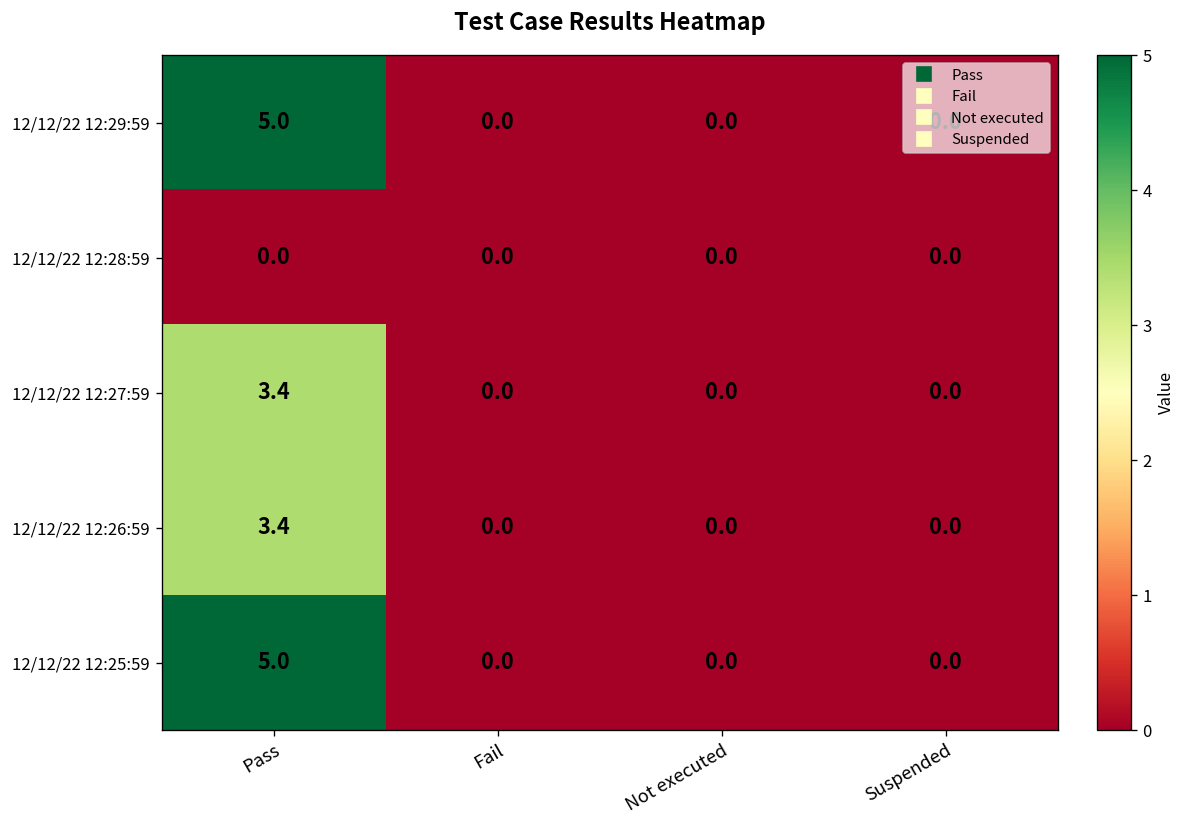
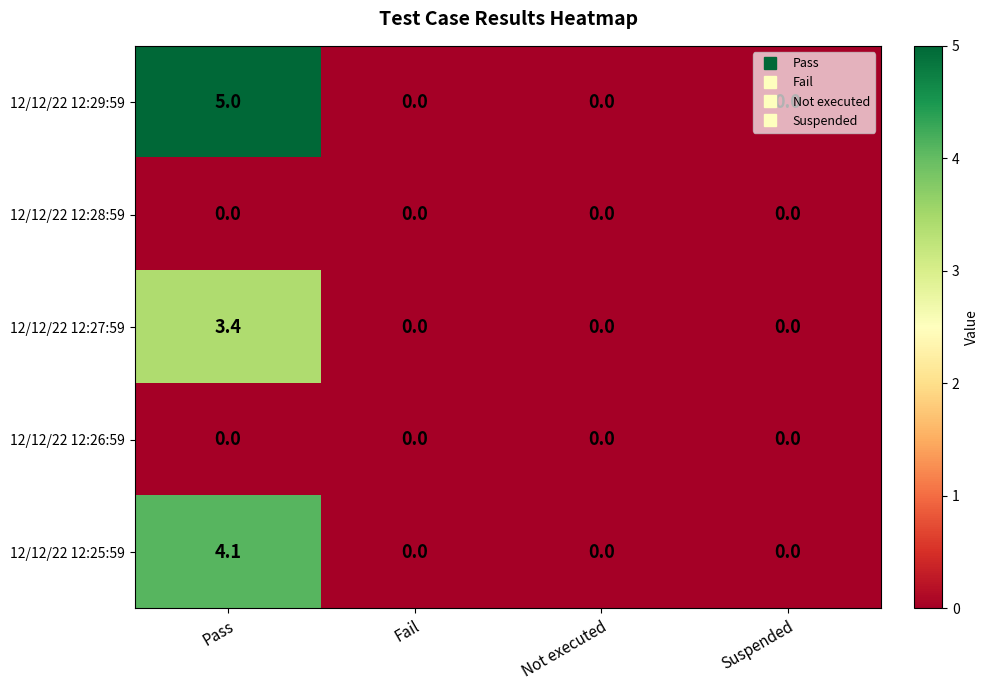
12/12/22 12:26:59, Pass: 3.4 -> 0.0
12/12/22 12:25:59, Pass: 5.0 -> 4.1
